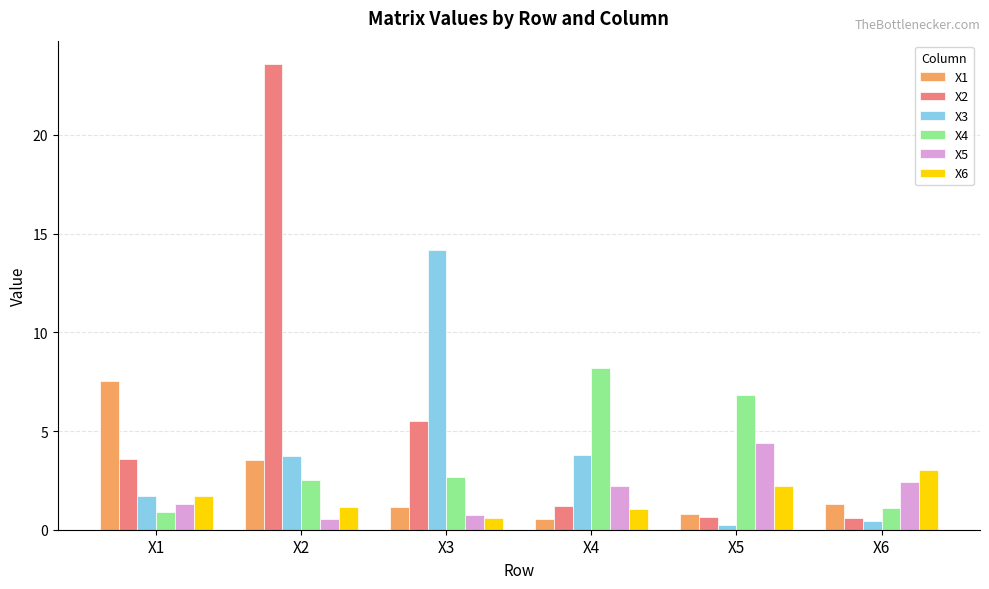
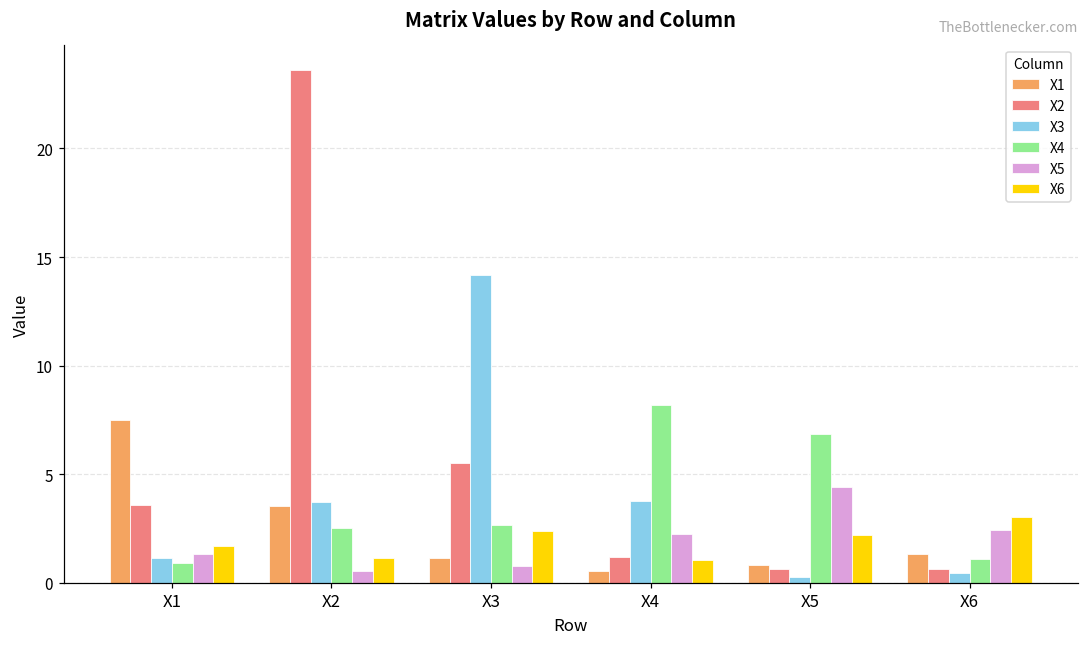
X3, X1: 1.7 -> 1.1
X6, X3: 0.6 -> 2.4
